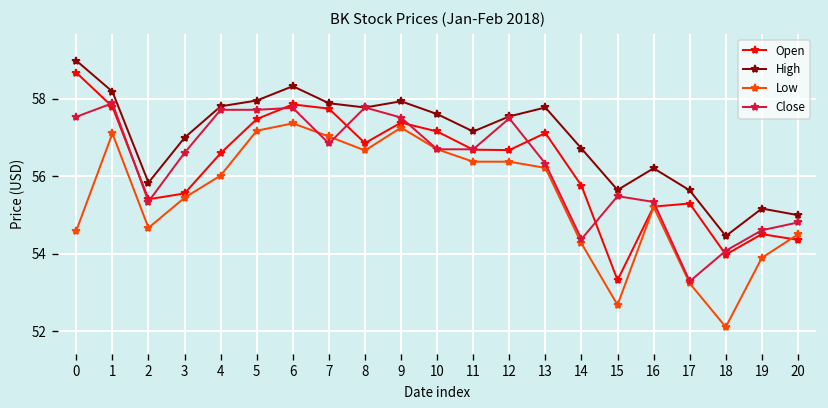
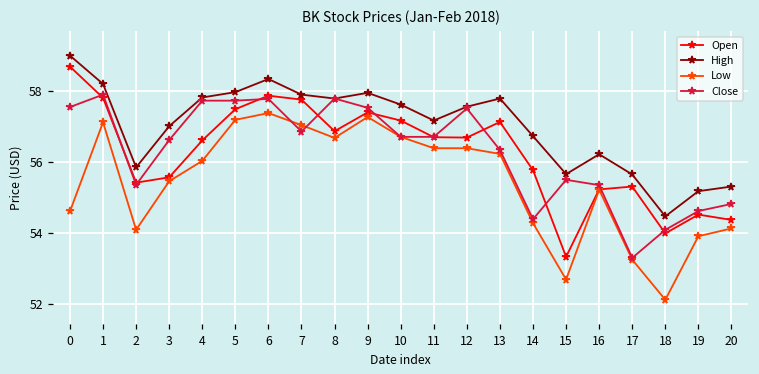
Low, 2: 54.7 -> 54.1
High, 20: 55.0 -> 55.3
Low, 20: 54.5 -> 54.1
